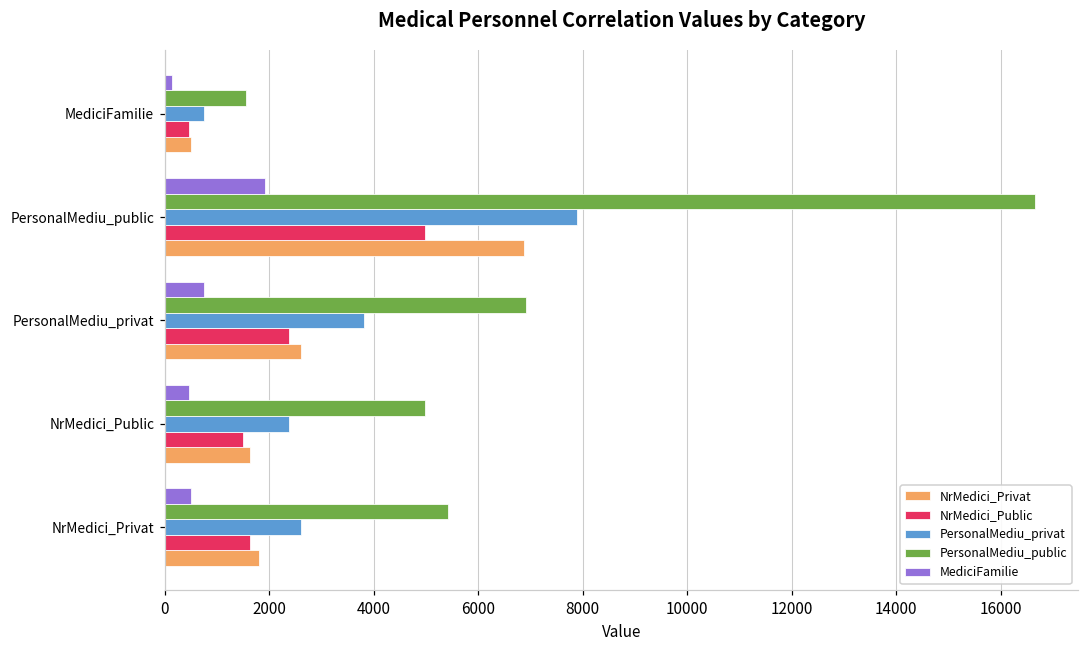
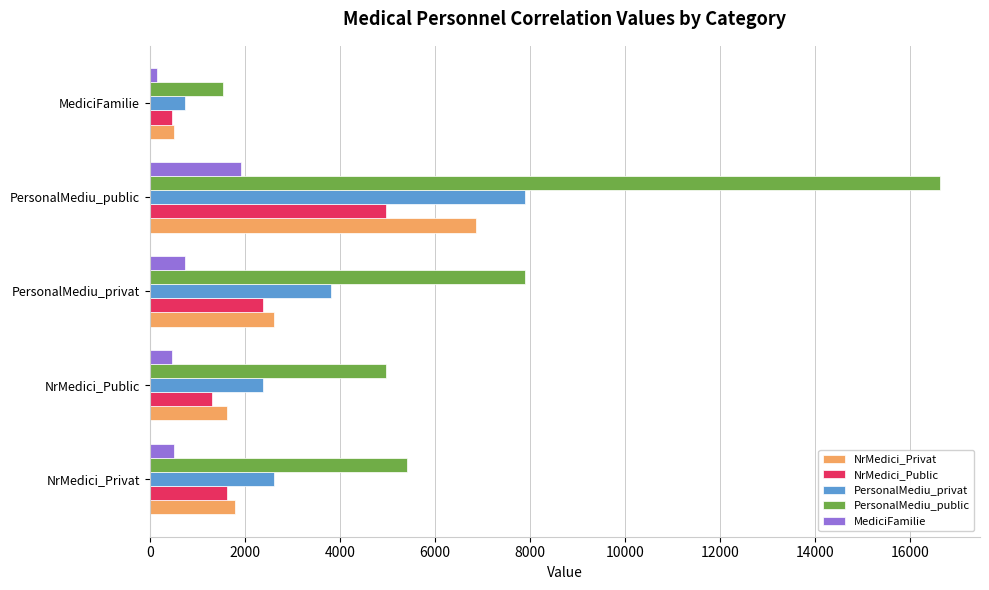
PersonalMediu_public, PersonalMediu_privat: 6900 -> 7900
NrMedici_Public, NrMedici_Public: 1500 -> 1300
